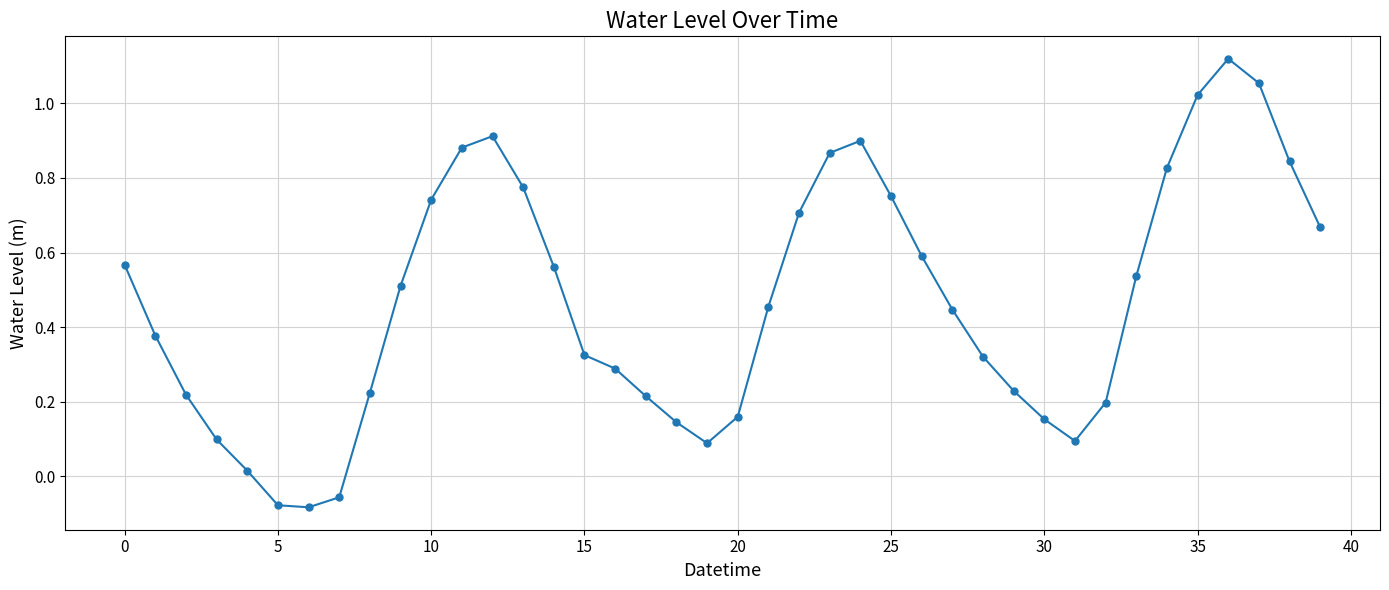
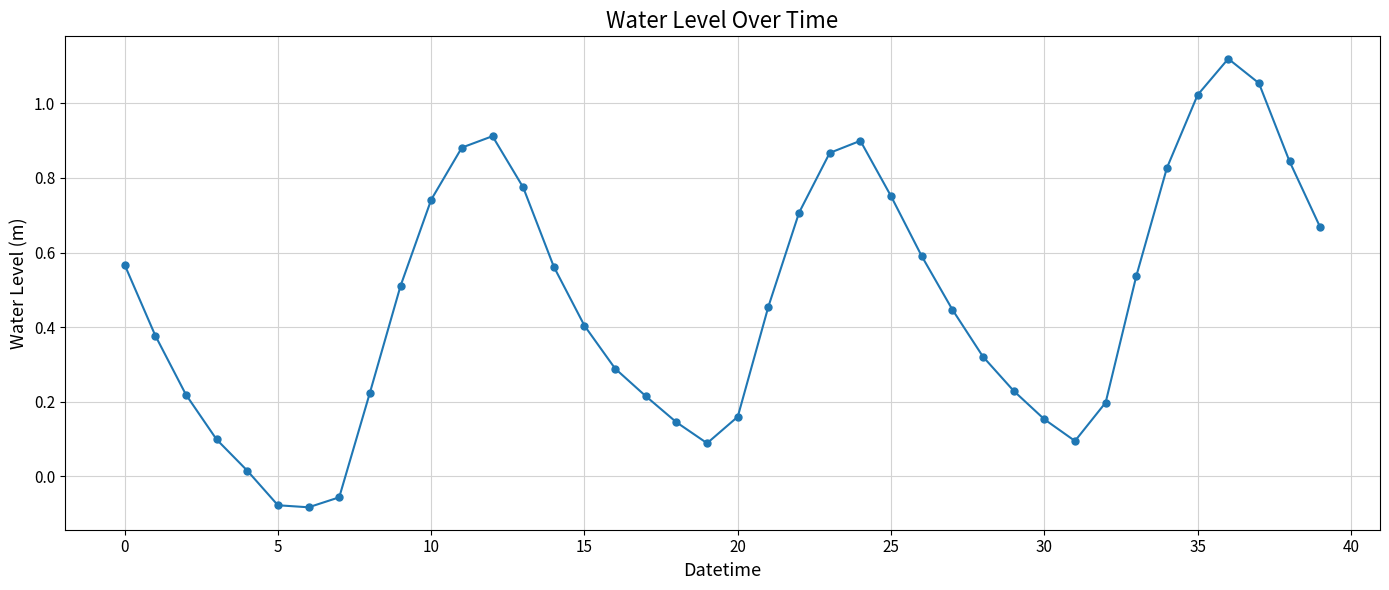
15: 0.32 -> 0.40
